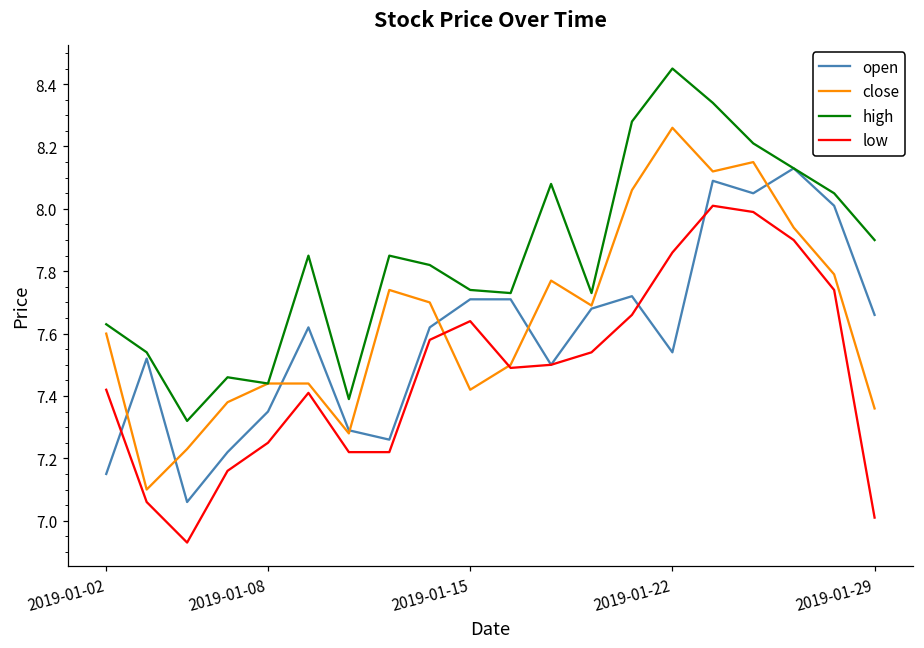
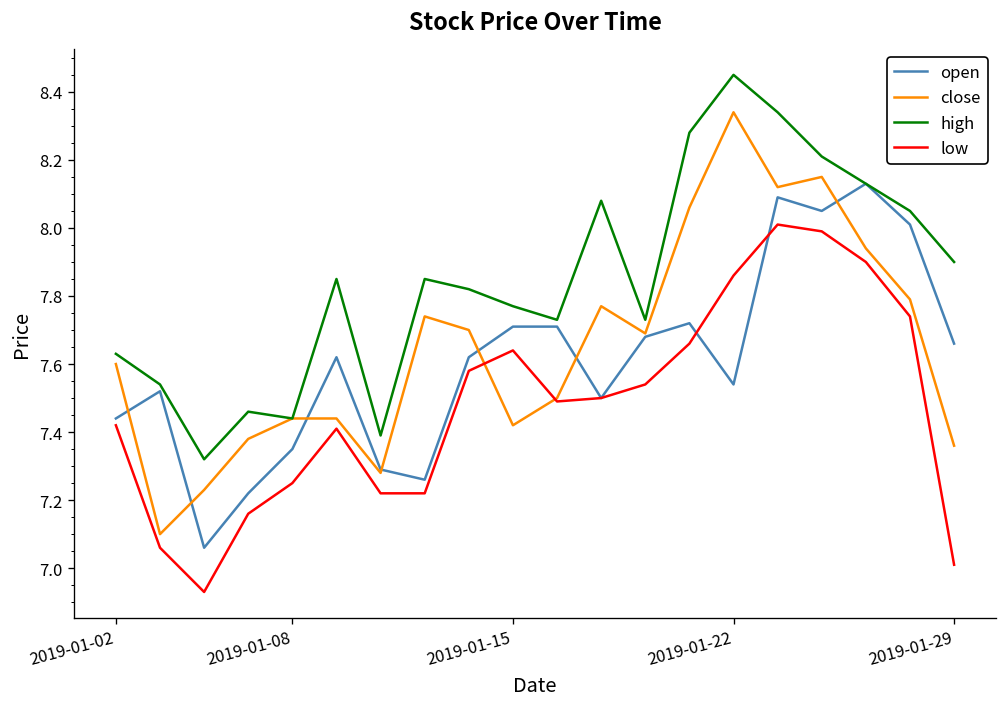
open, 2019-01-02: 7.15 -> 7.44
high, 2019-01-15: 7.74 -> 7.77
close, 2019-01-22: 8.26 -> 8.34
